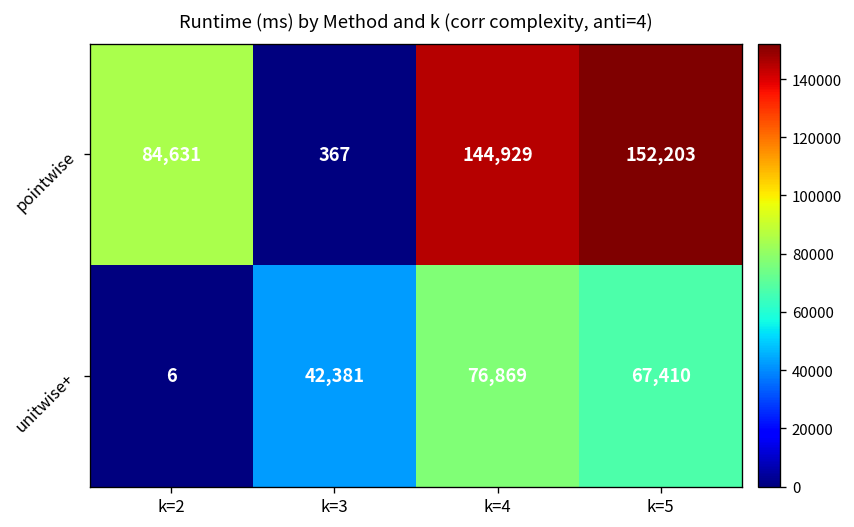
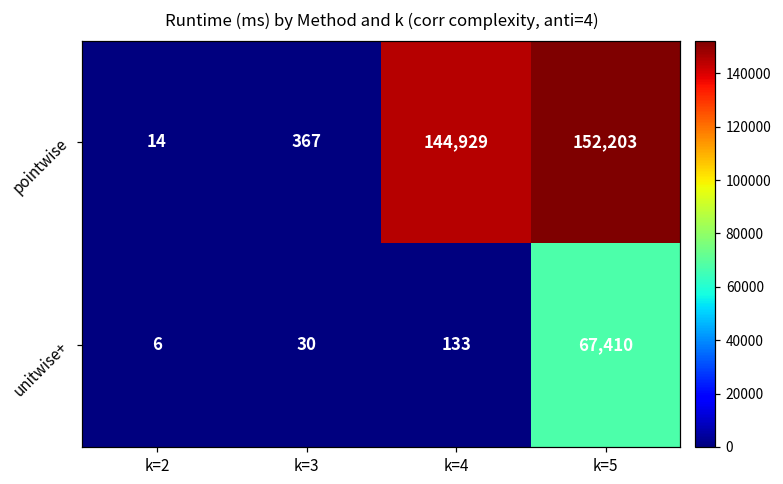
pointwise, k=2: 84,631 -> 14
unitwise+, k=3: 42,381 -> 30
unitwise+, k=4: 76,869 -> 133
